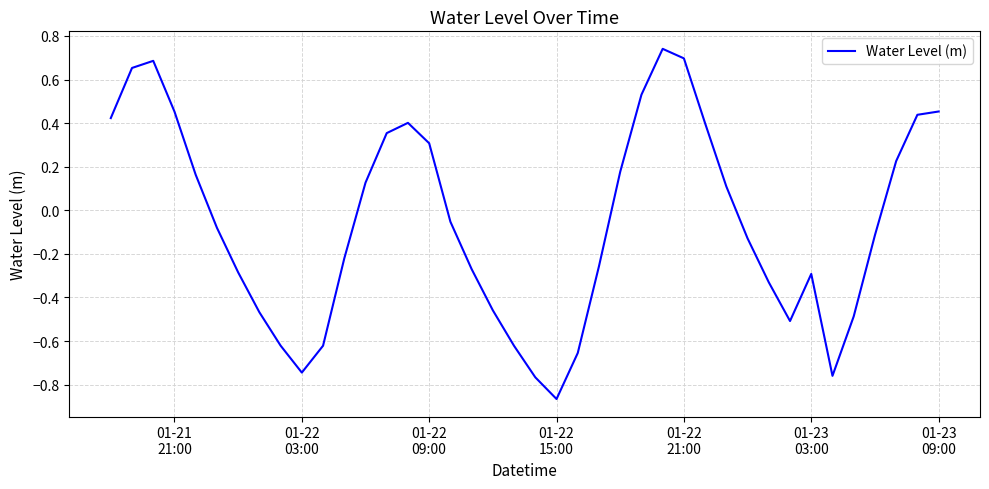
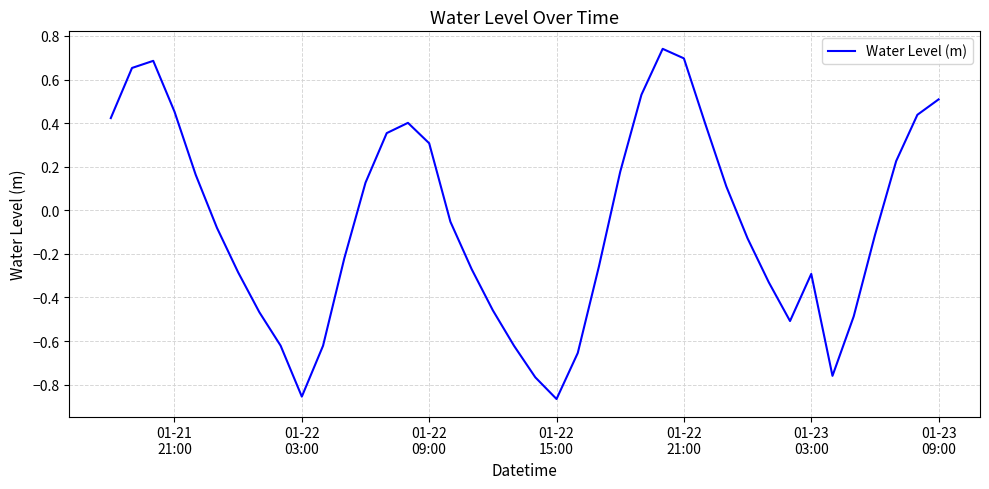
01-22 03:00: -0.74 -> -0.86
01-23 09:00: 0.45 -> 0.51
